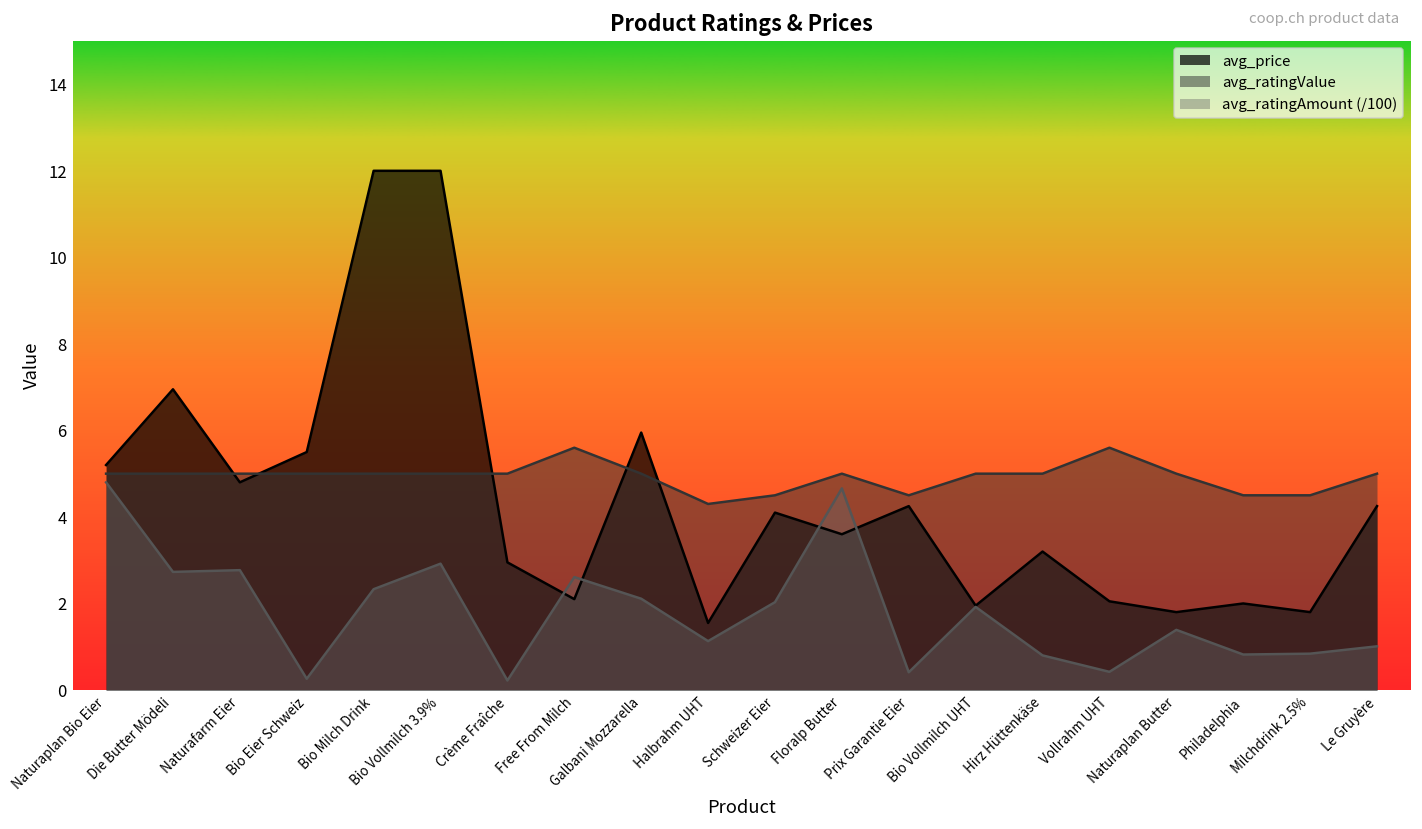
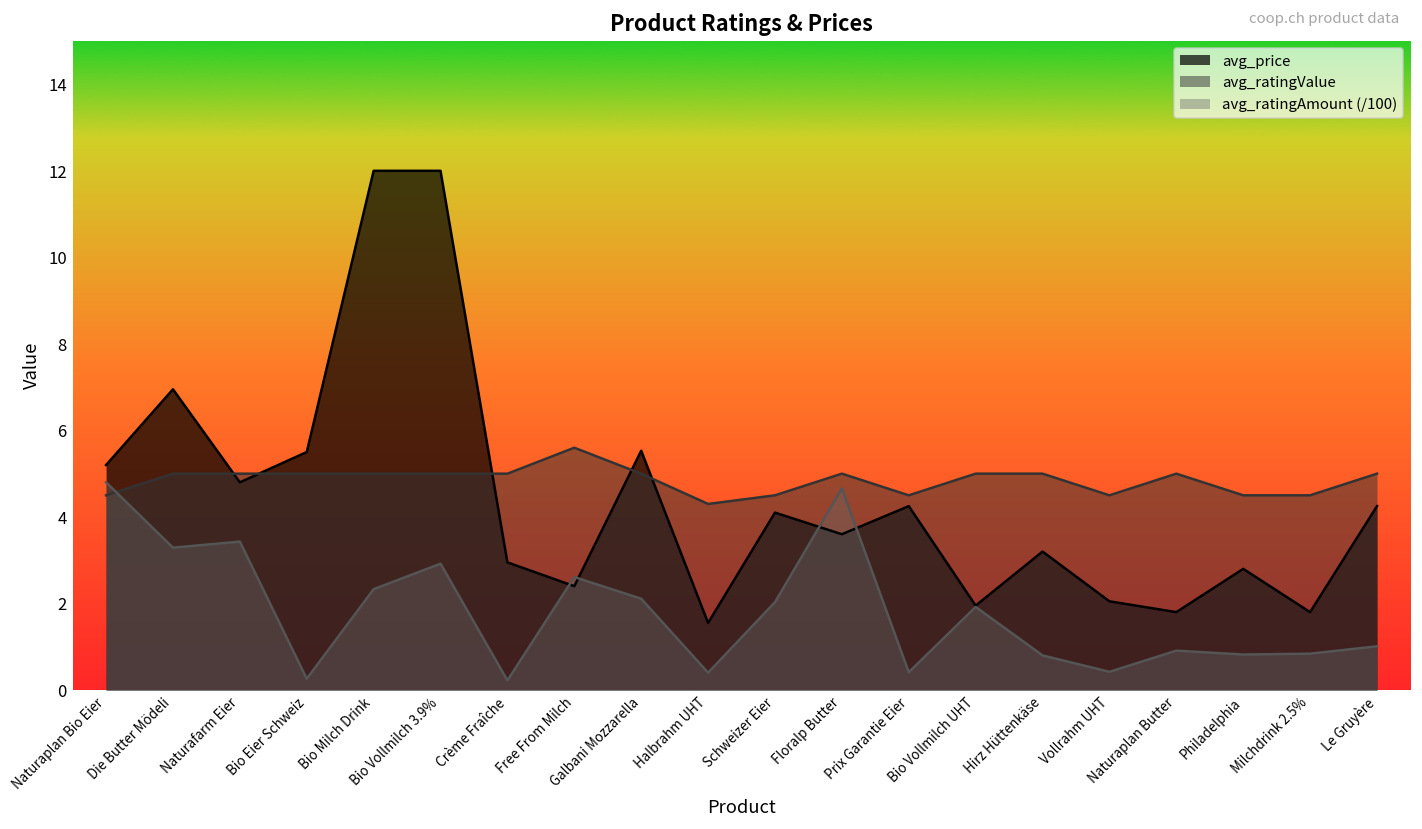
avg_ratingValue, Naturaplan Bio Eier: 5.0 -> 4.5
avg_ratingAmount (/100), Die Butter Mödeli: 2.7 -> 3.3
avg_ratingAmount (/100), Naturafarm Eier: 2.8 -> 3.4
avg_price, Free From Milch: 2.1 -> 2.4
avg_price, Galbani Mozzarella: 6.0 -> 5.5
avg_ratingAmount (/100), Halbrahm UHT: 1.1 -> 0.4
avg_ratingValue, Vollrahm UHT: 5.6 -> 4.5
avg_ratingAmount (/100), Naturaplan Butter: 1.4 -> 0.9
avg_price, Philadelphia: 2.0 -> 2.8
